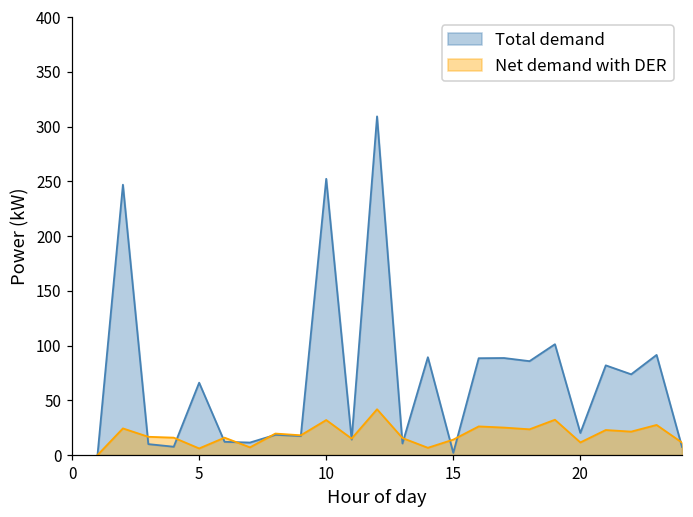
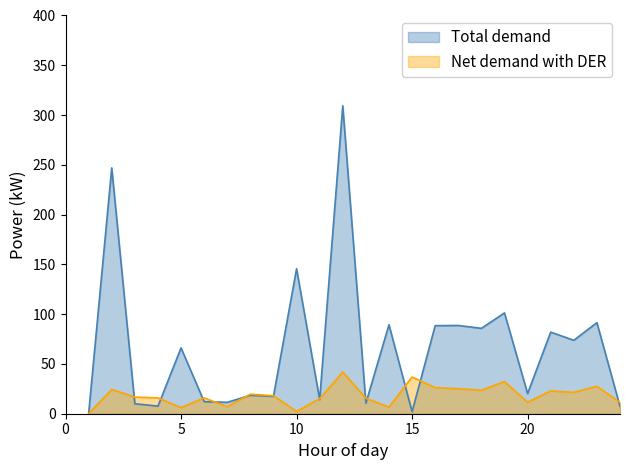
Total demand, 10: 250 -> 150
Net demand with DER, 10: 30 -> 0
Net demand with DER, 15: 10 -> 40
